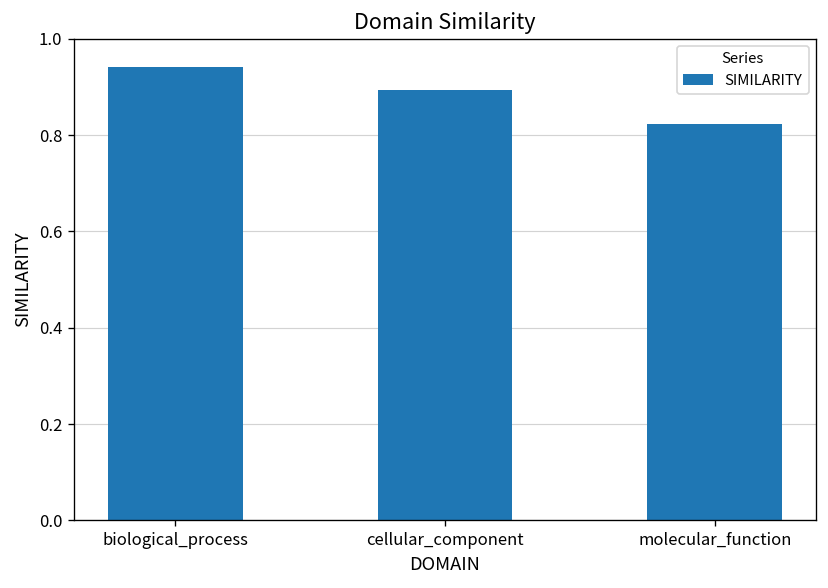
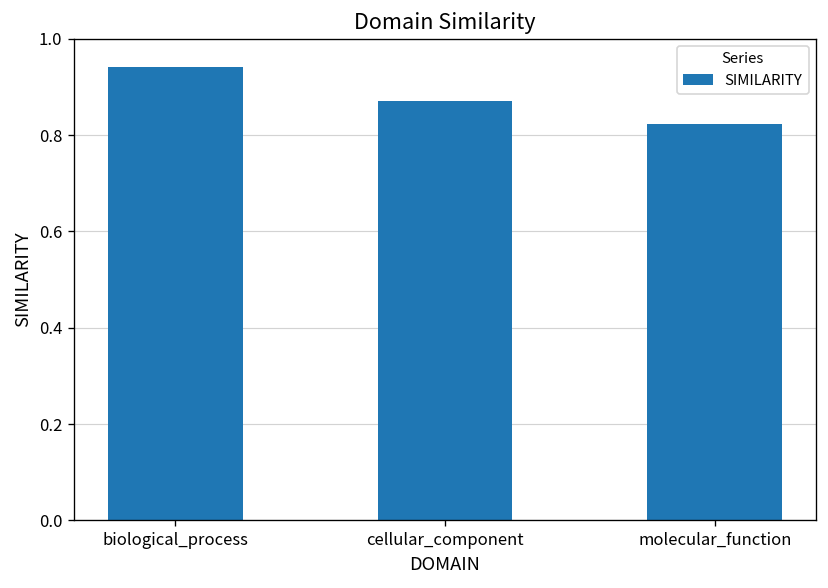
cellular_component: 0.89 -> 0.87
